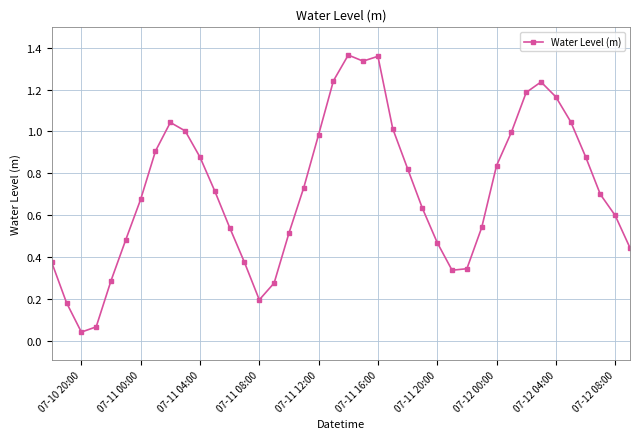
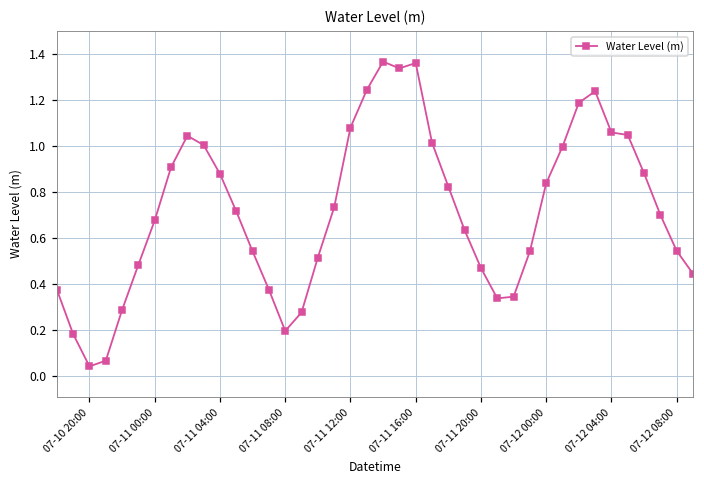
07-11 12:00: 0.99 -> 1.08
07-12 04:00: 1.17 -> 1.06
07-12 08:00: 0.60 -> 0.54
